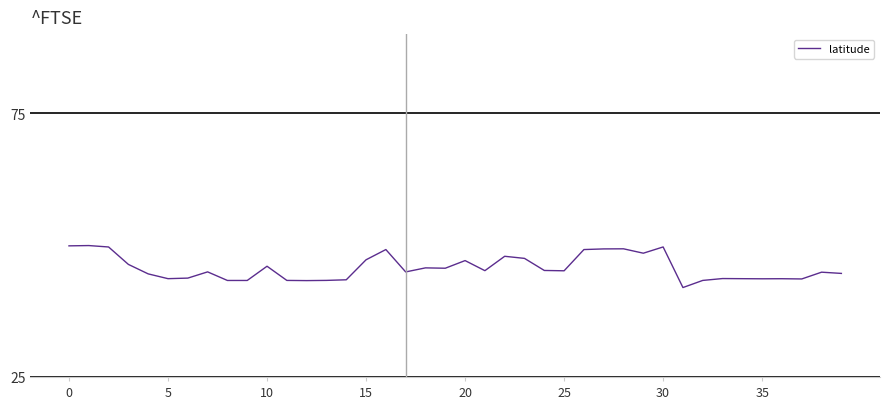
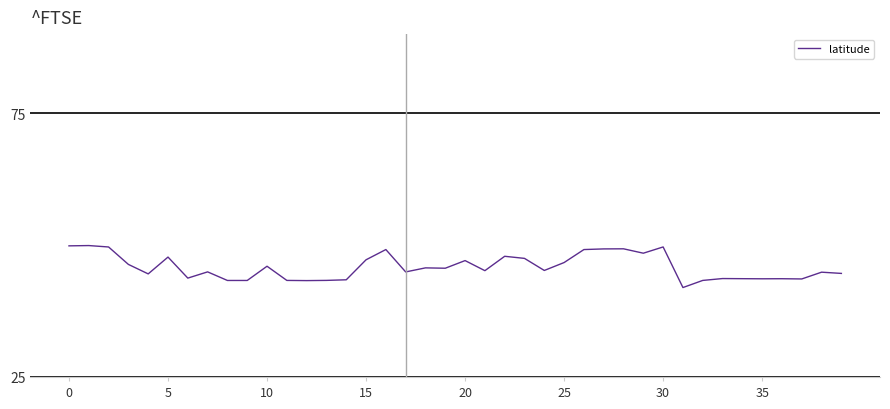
5: 44 -> 48
25: 45 -> 47
